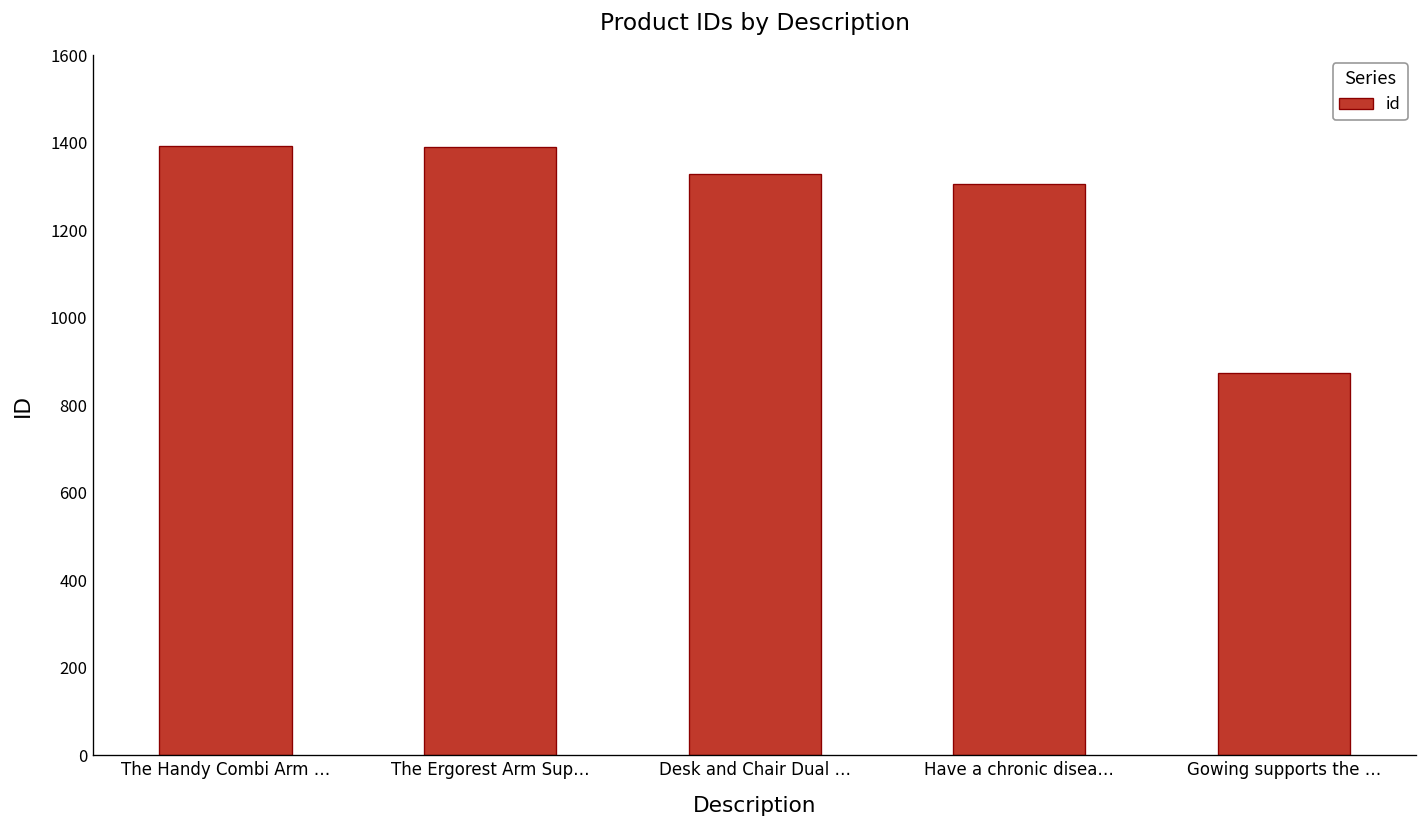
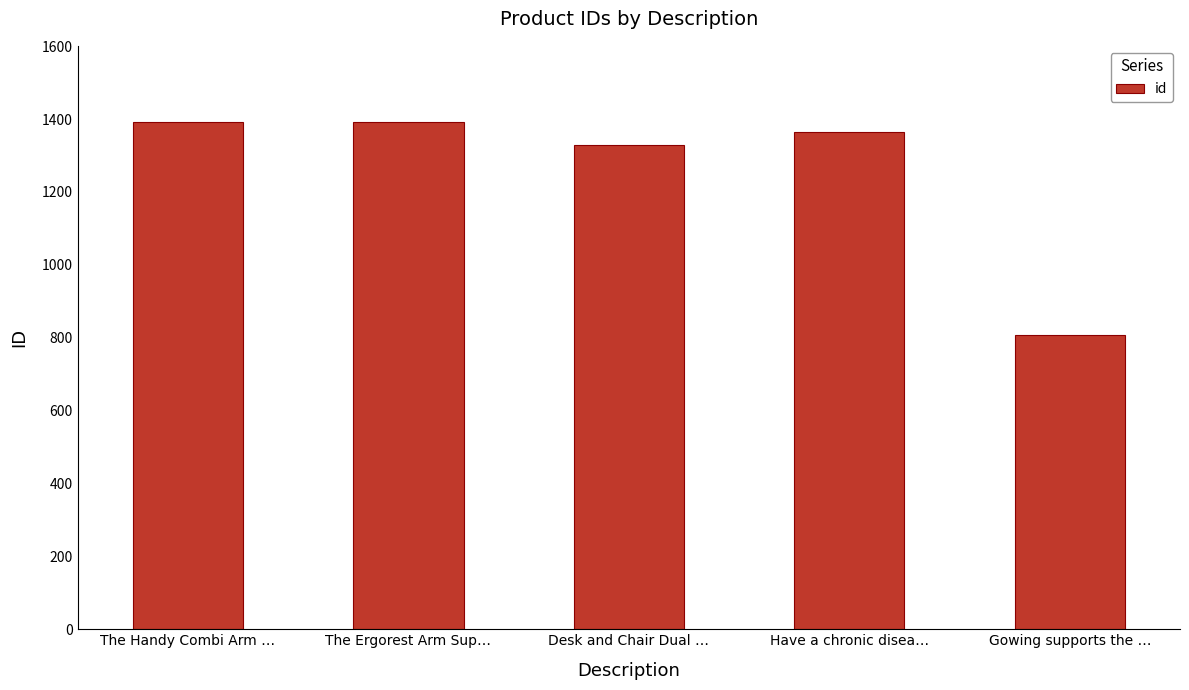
Have a chronic disea…: 1310 -> 1370
Gowing supports the …: 870 -> 810
